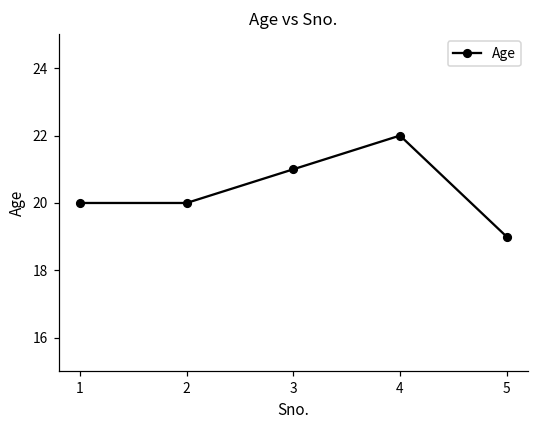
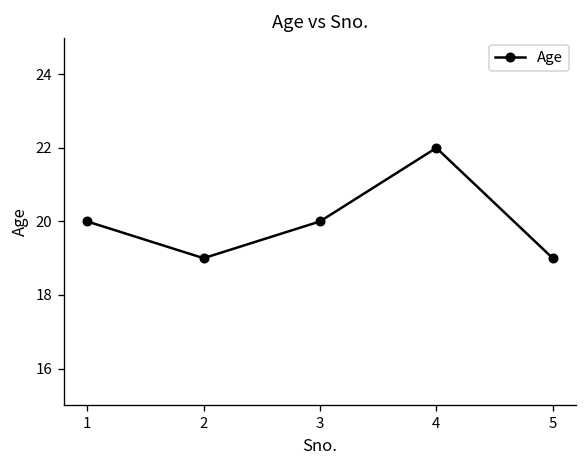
2: 20 -> 19
3: 21 -> 20
